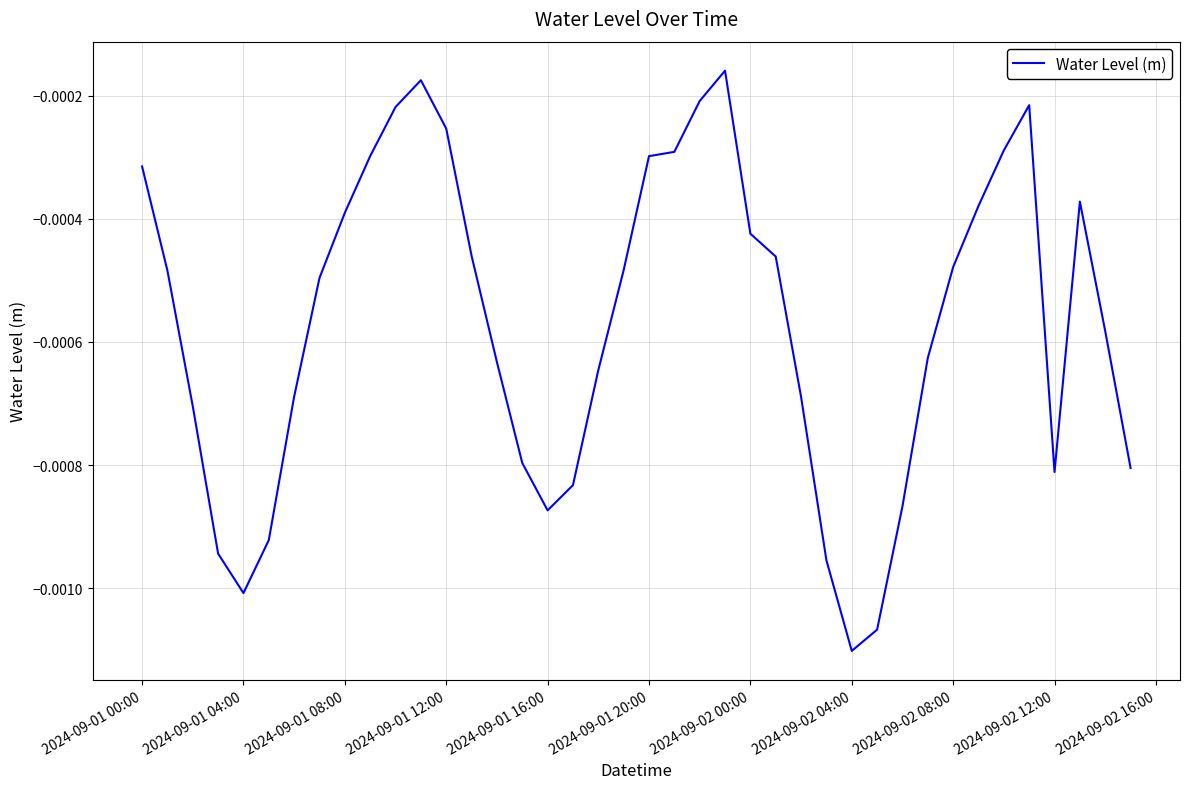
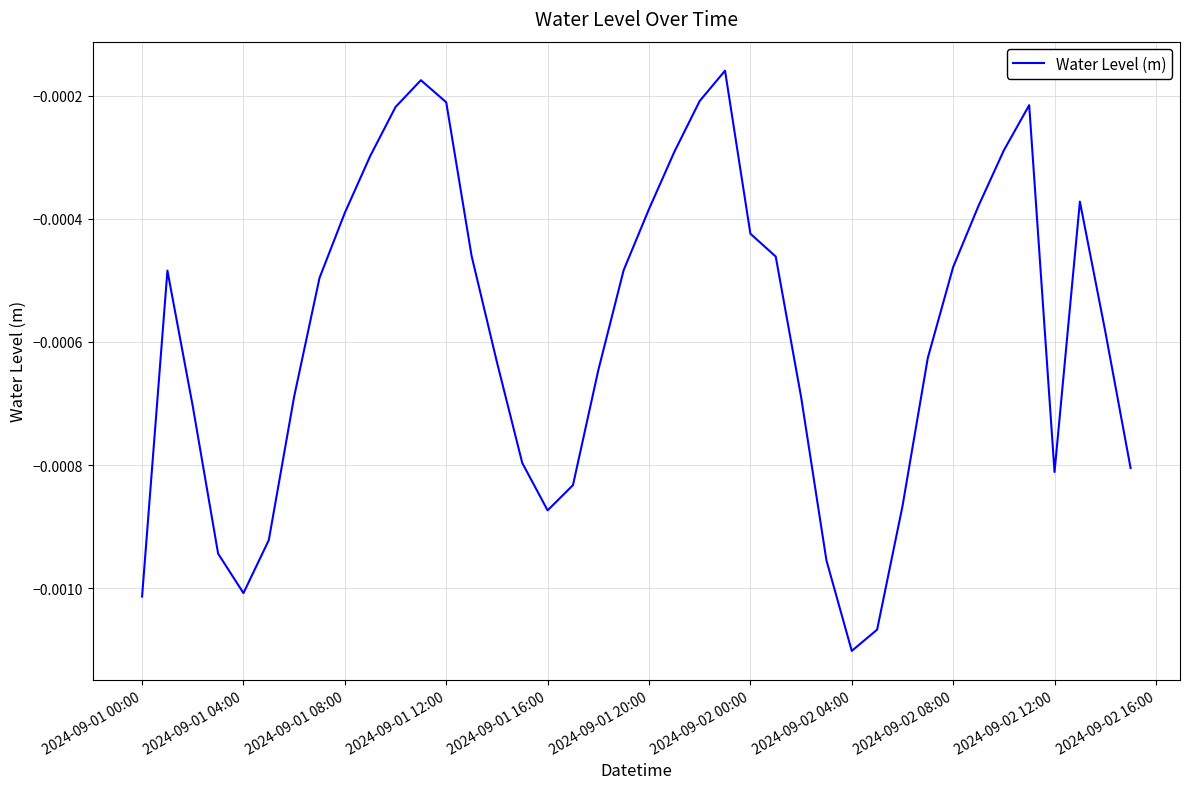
2024-09-01 00:00: -0.00031 -> -0.00101
2024-09-01 12:00: -0.00025 -> -0.00021
2024-09-01 20:00: -0.00030 -> -0.00038
